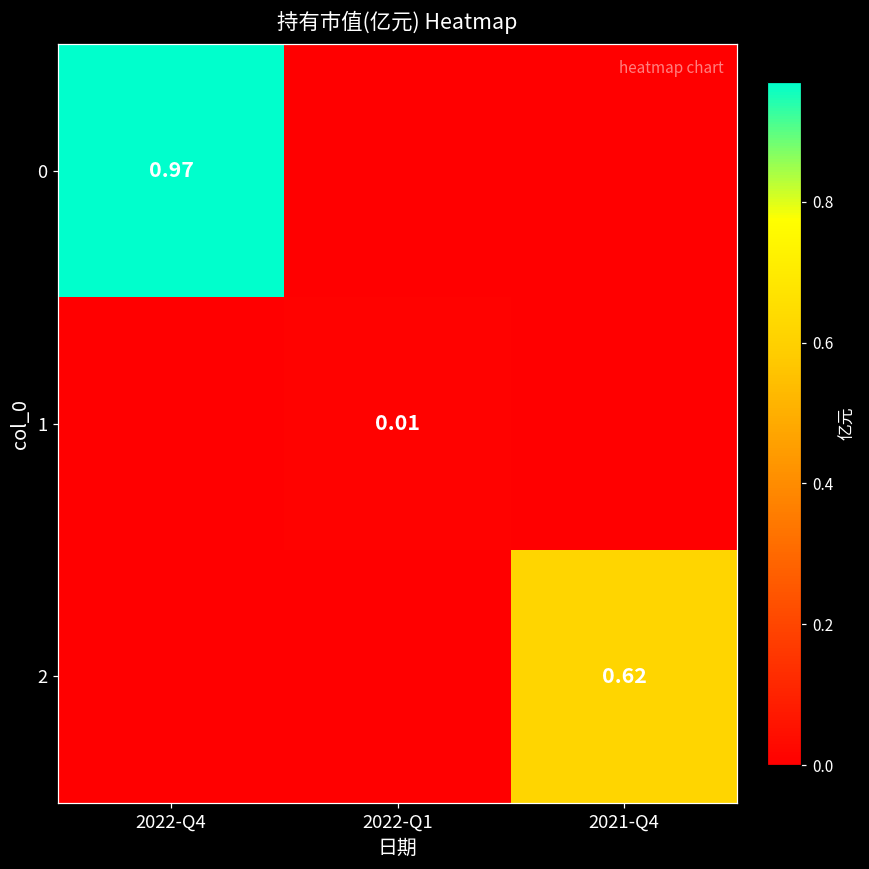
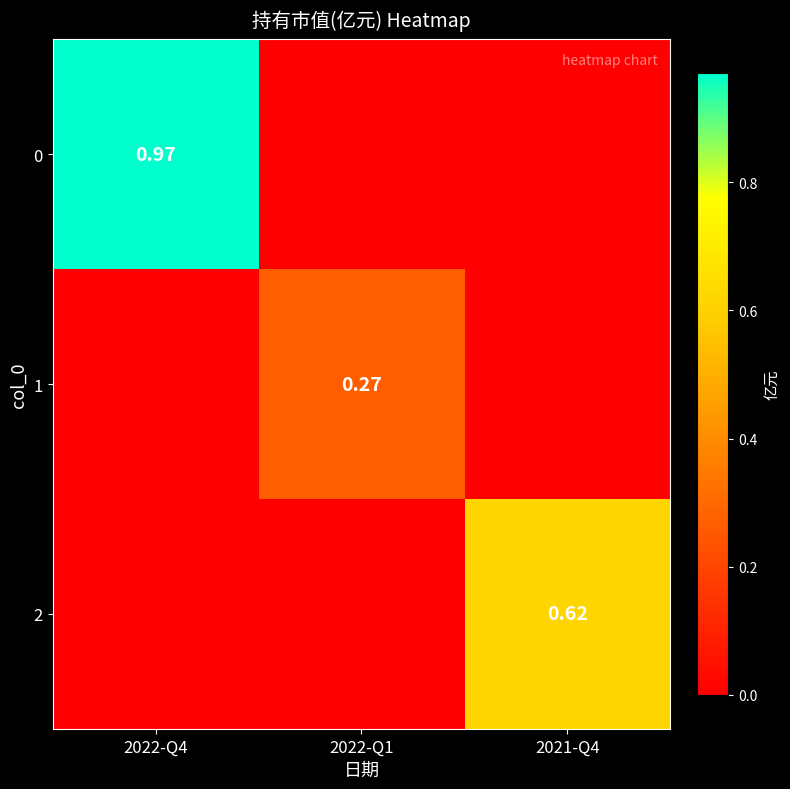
1, 2022-Q1: 0.01 -> 0.27
